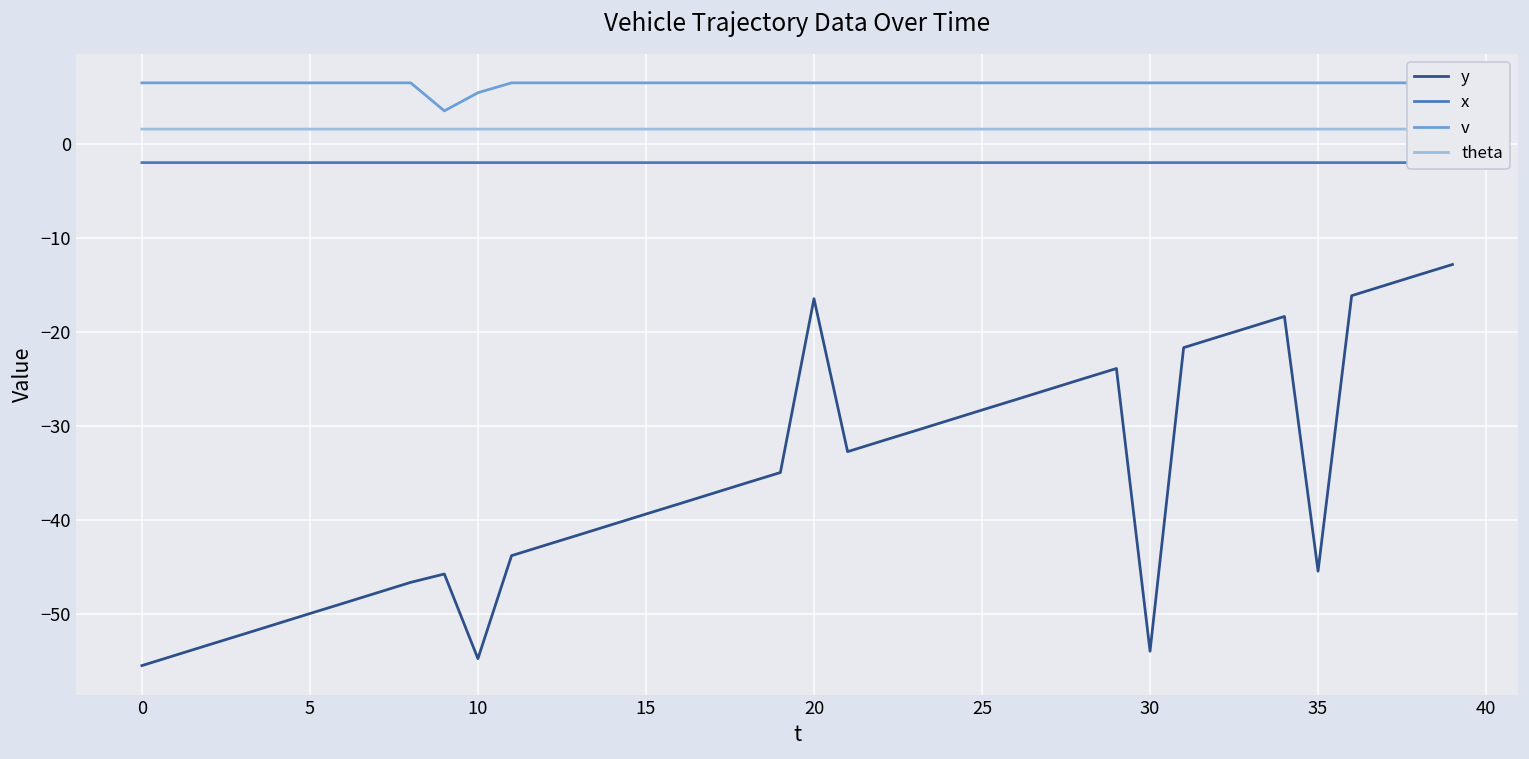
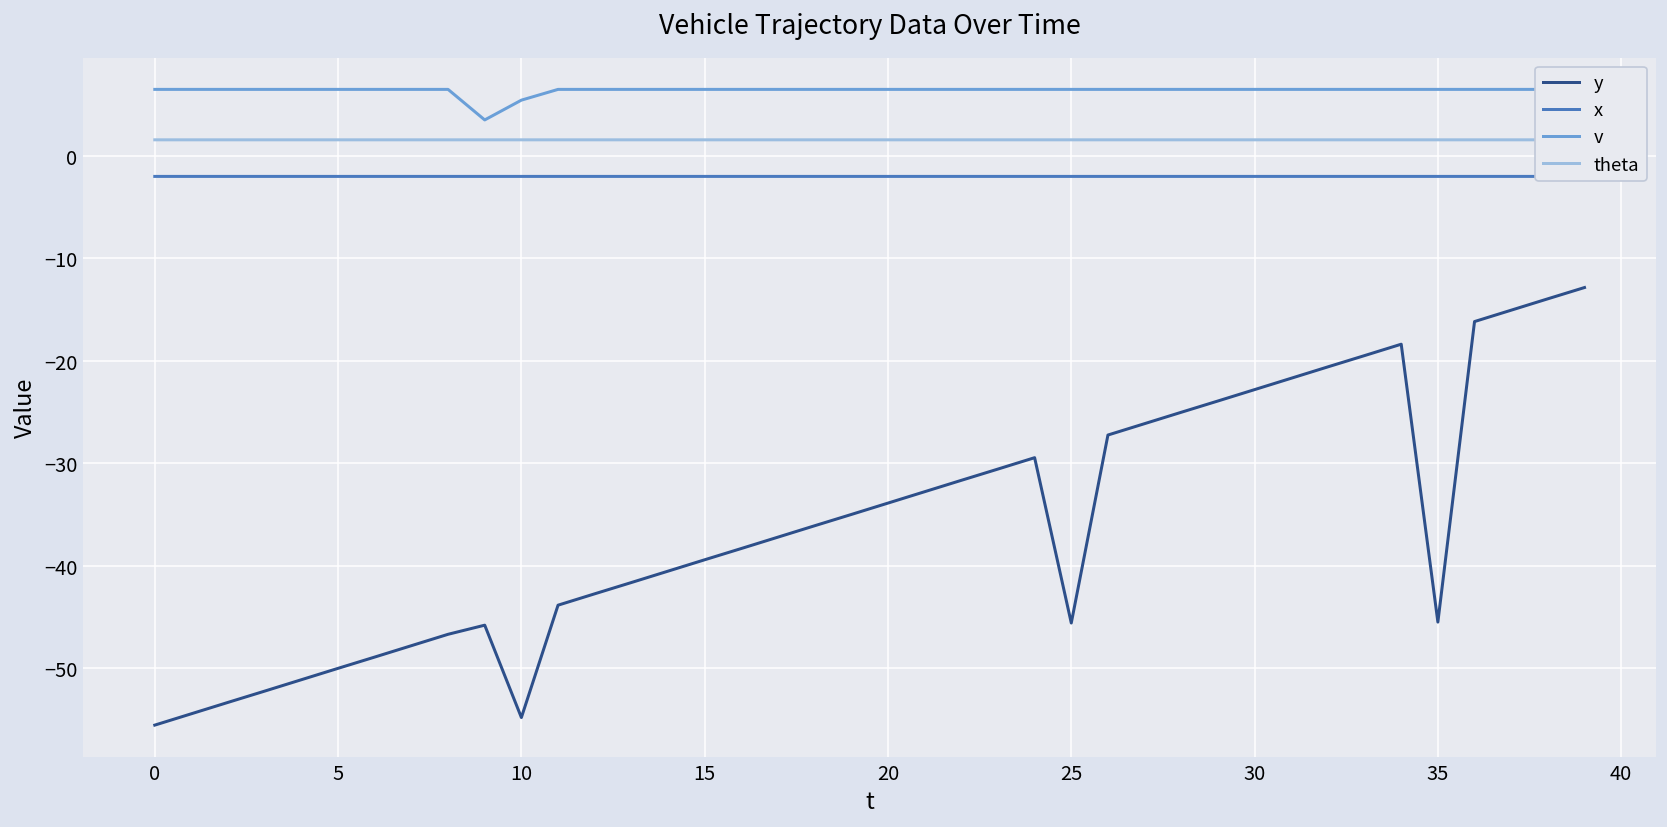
y, 20: -16 -> -34
y, 25: -28 -> -46
y, 30: -54 -> -23
